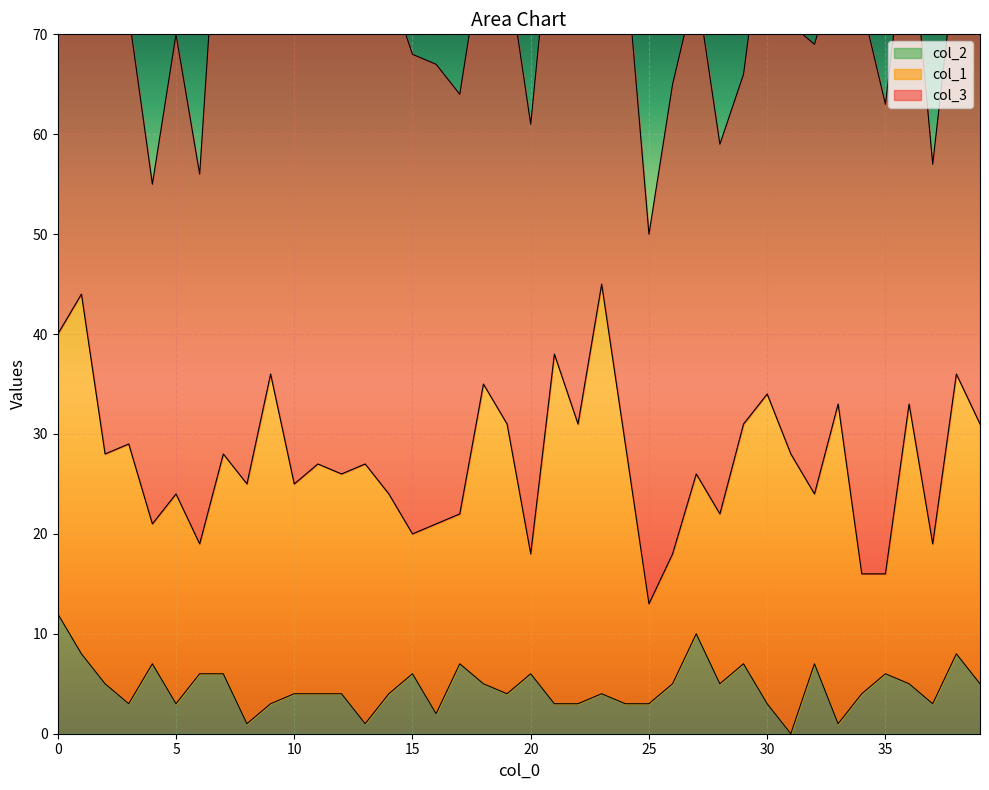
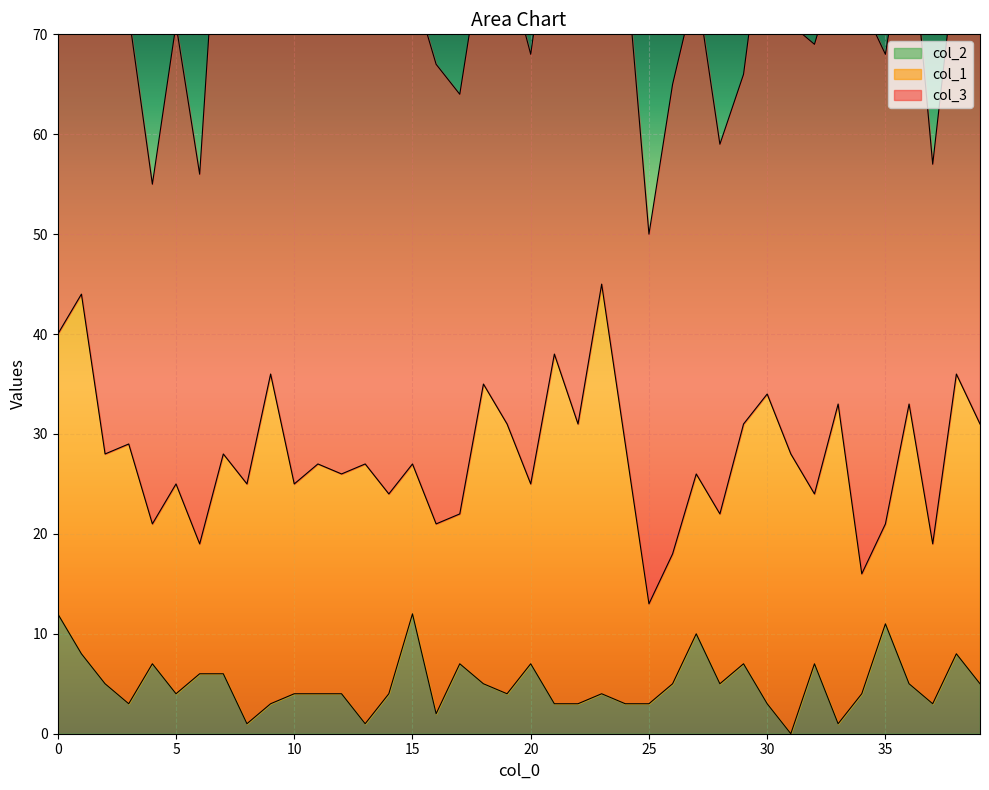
col_2, 5: 3 -> 4
col_2, 15: 6 -> 12
col_1, 15: 14 -> 15
col_2, 20: 6 -> 7
col_1, 20: 12 -> 18
col_2, 35: 6 -> 11
